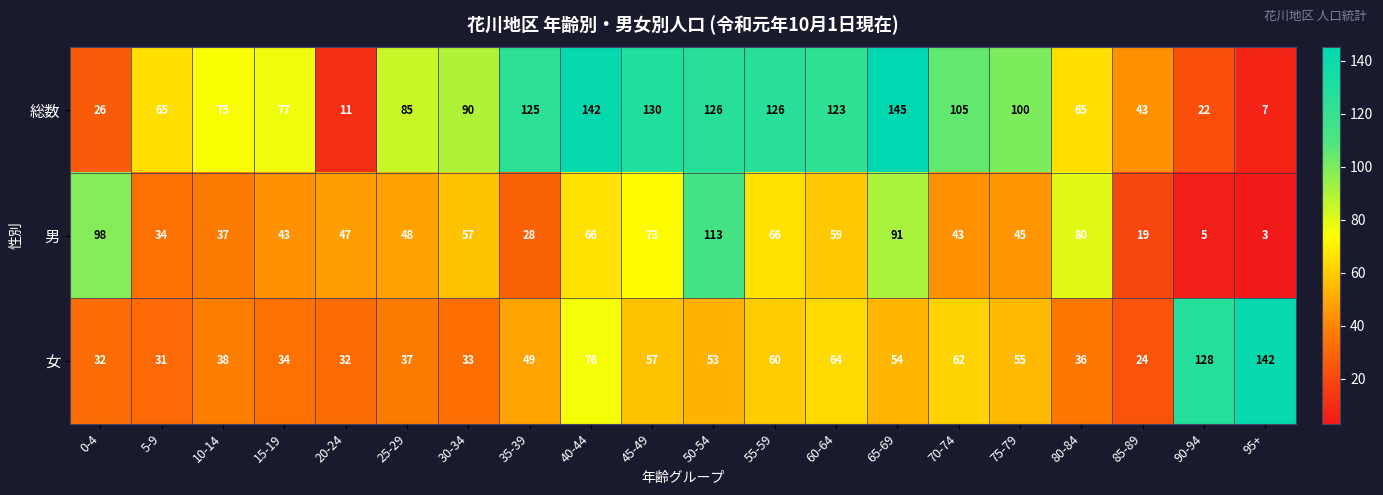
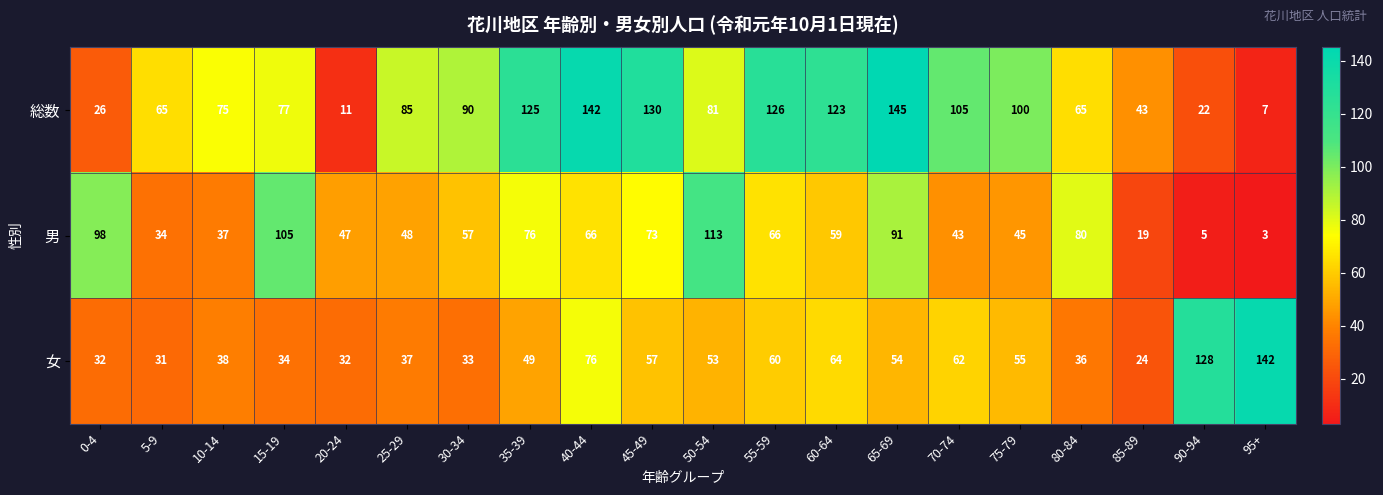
総数, 50-54: 126 -> 81
男, 15-19: 43 -> 105
男, 35-39: 28 -> 76
